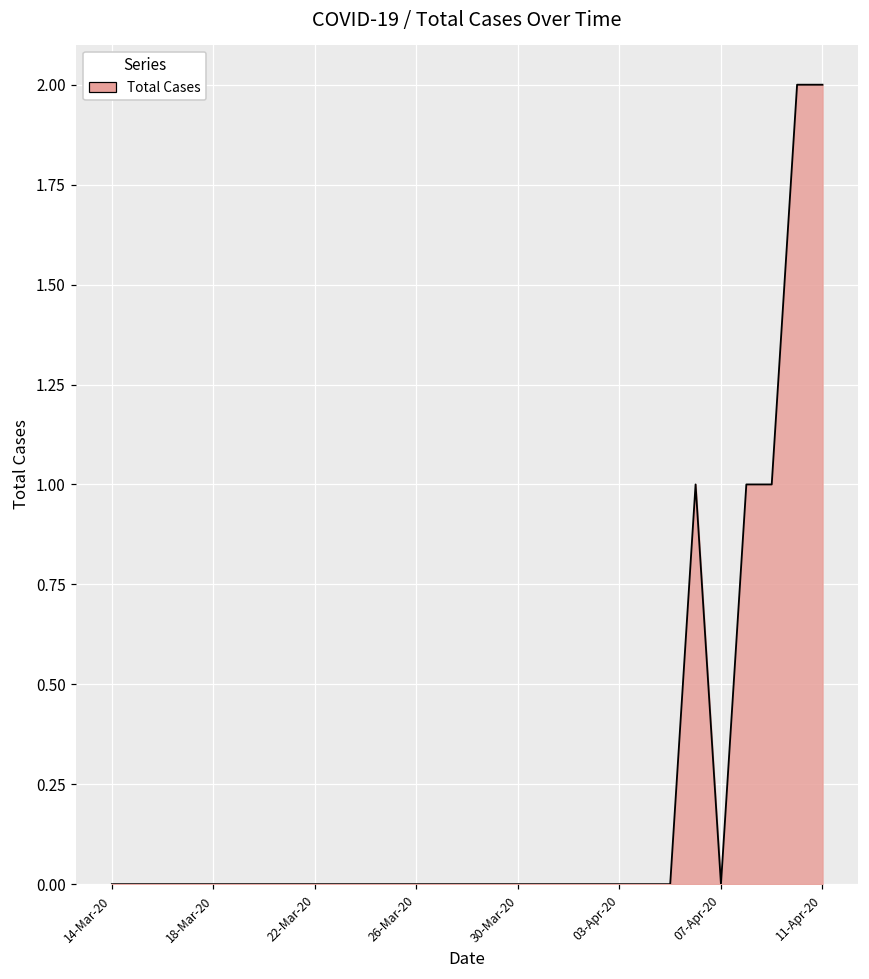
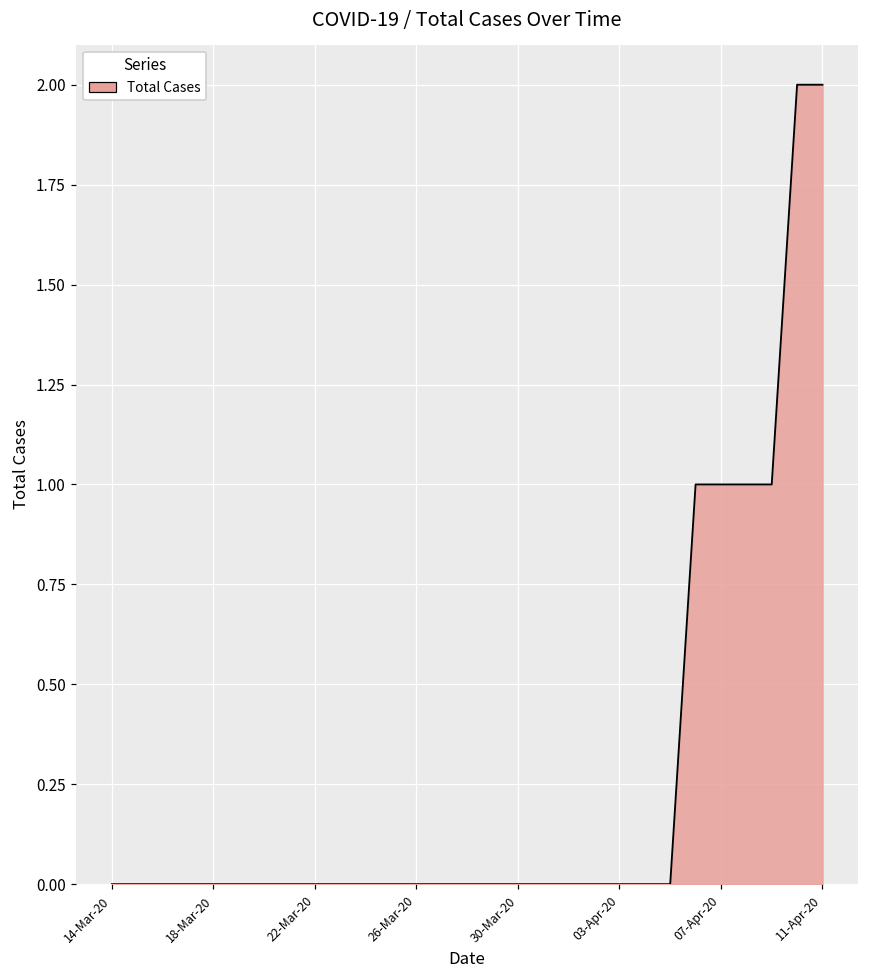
07-Apr-20: 0 -> 1
